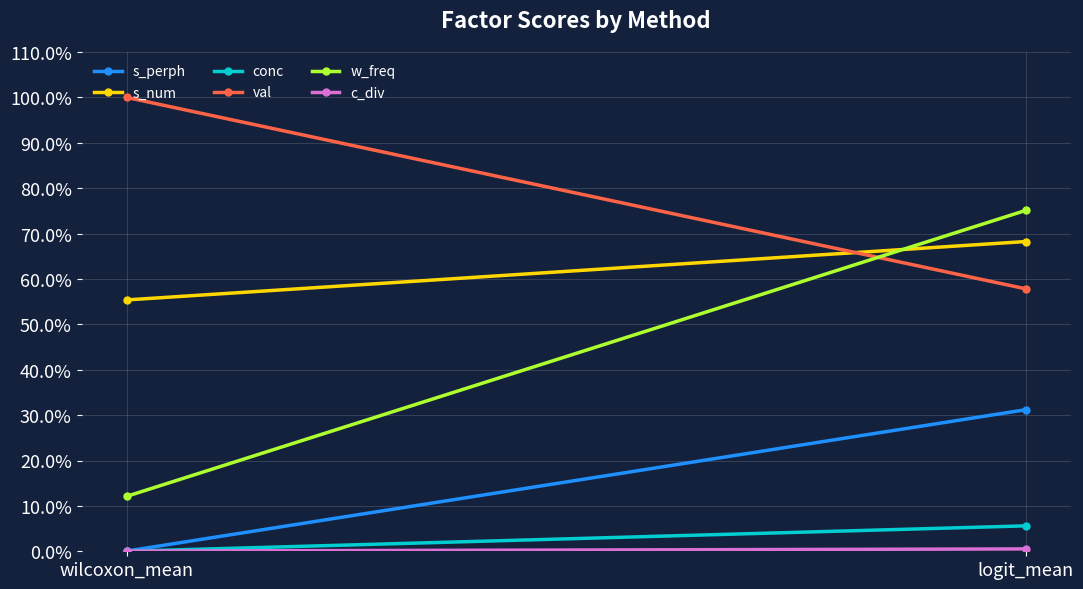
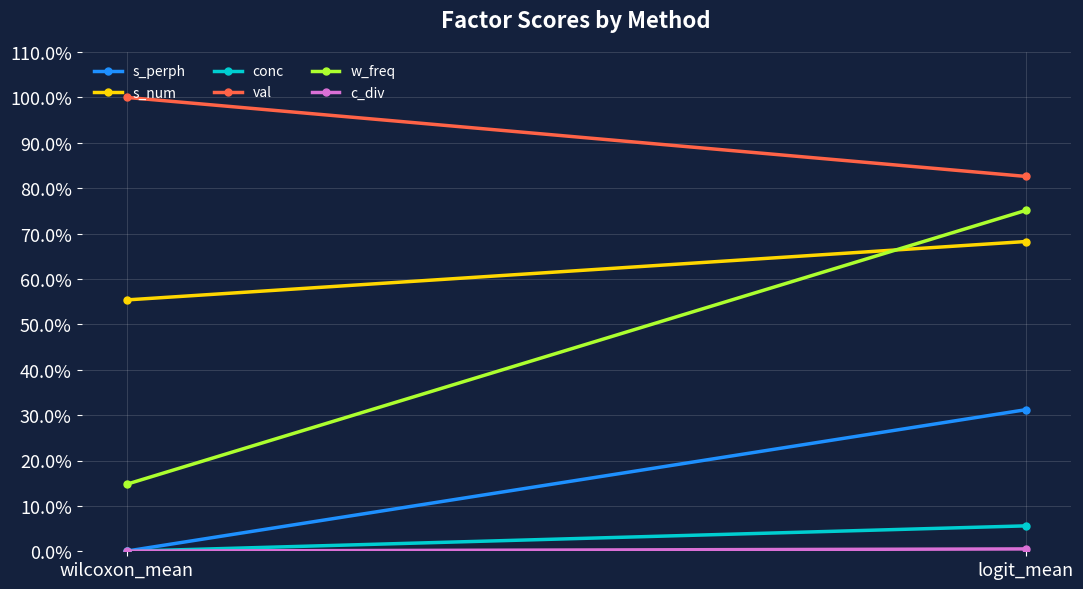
w_freq, wilcoxon_mean: 12% -> 15%
val, logit_mean: 58% -> 83%
